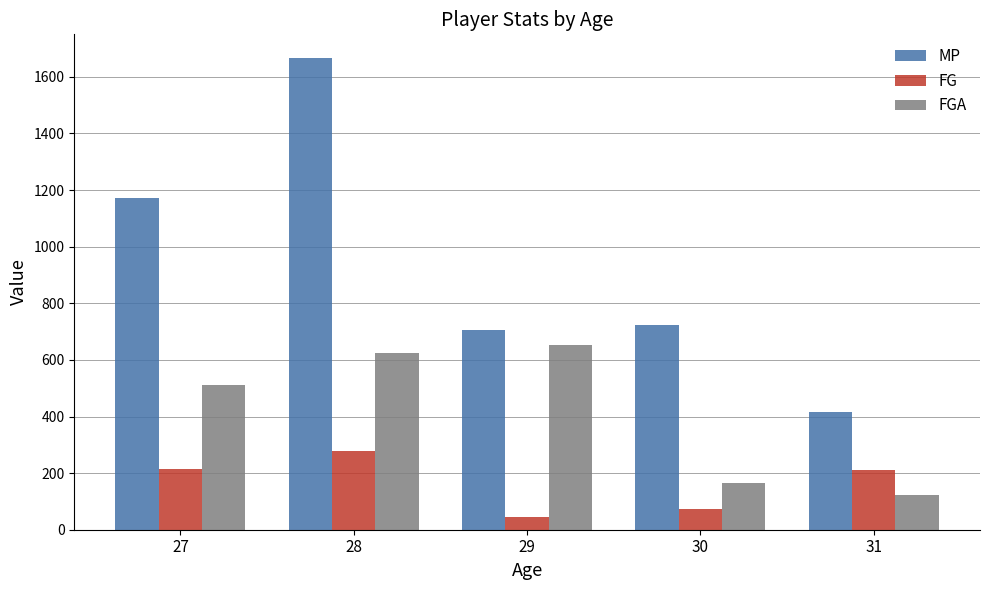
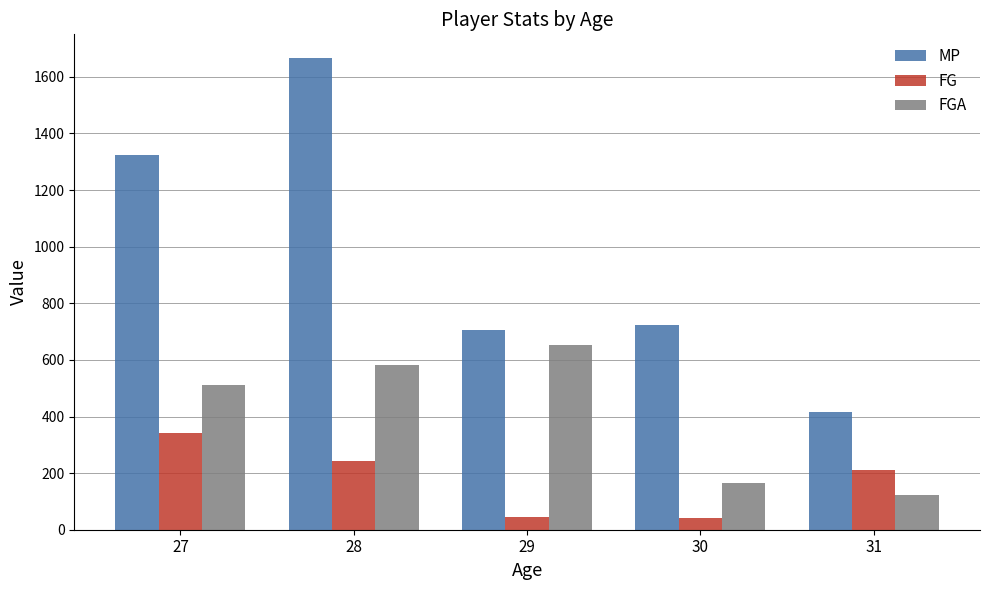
MP, 27: 1170 -> 1320
FG, 27: 210 -> 340
FG, 28: 280 -> 240
FGA, 28: 630 -> 580
FG, 30: 70 -> 40
